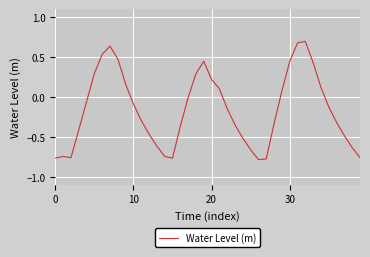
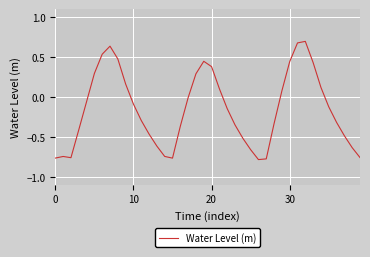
20: 0.2 -> 0.4
